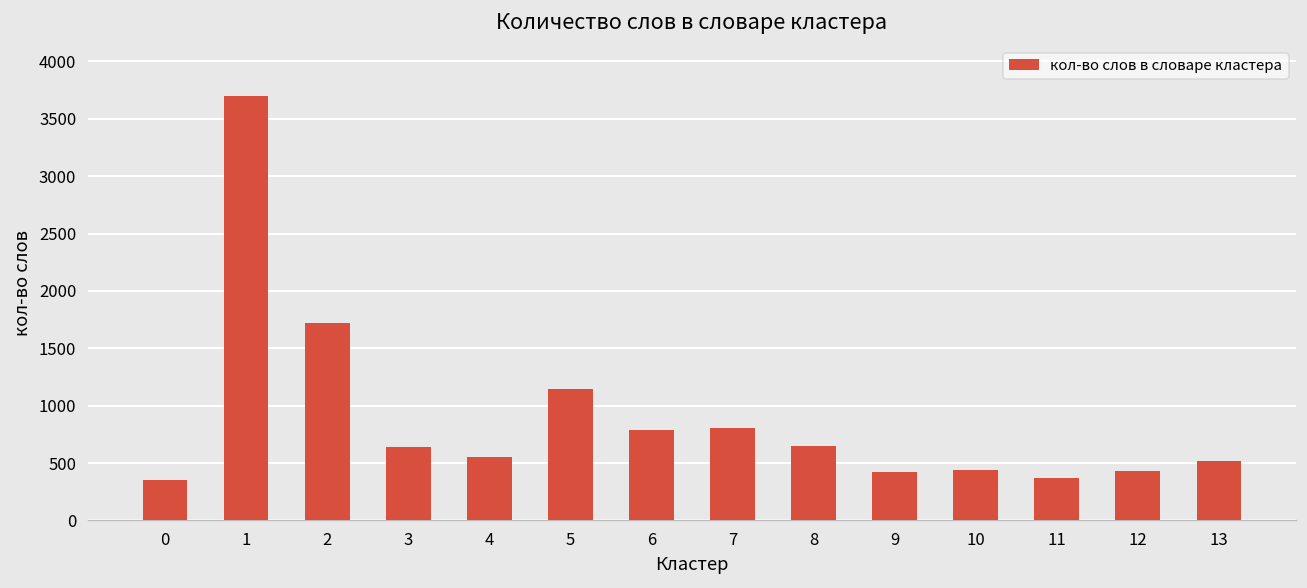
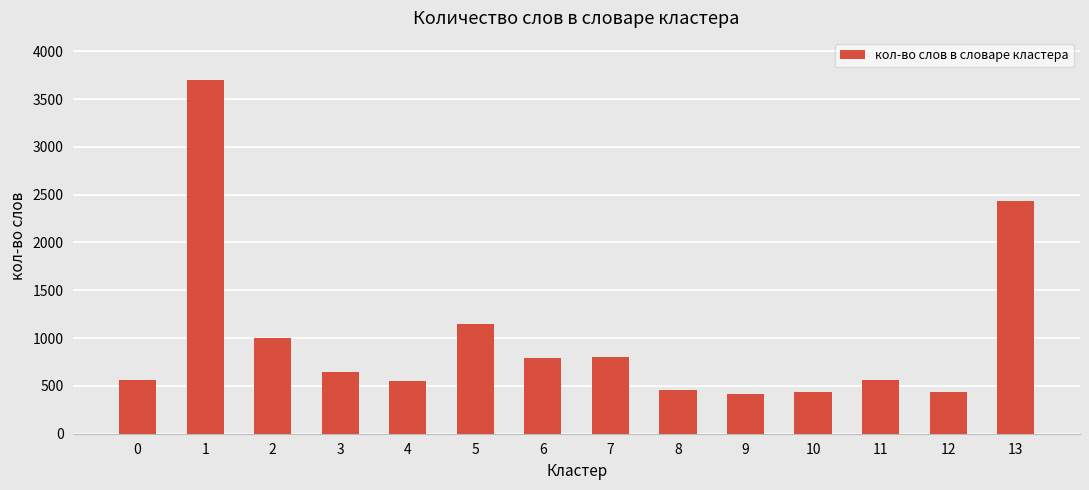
0: 400 -> 600
2: 1700 -> 1000
8: 600 -> 500
11: 400 -> 600
13: 500 -> 2400
